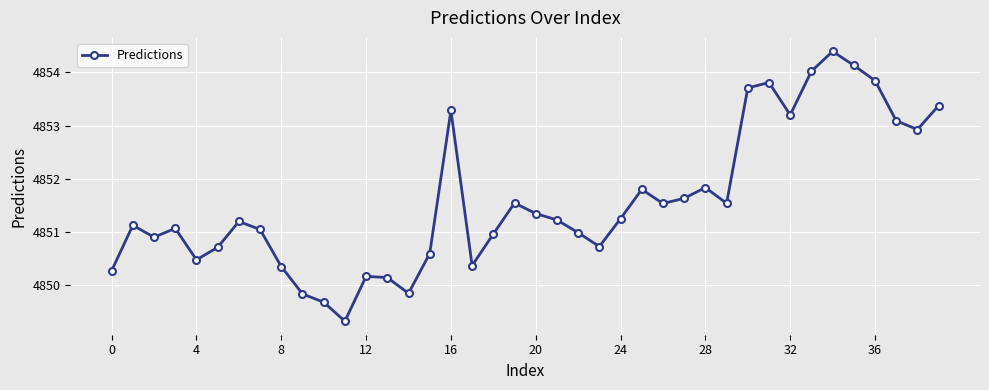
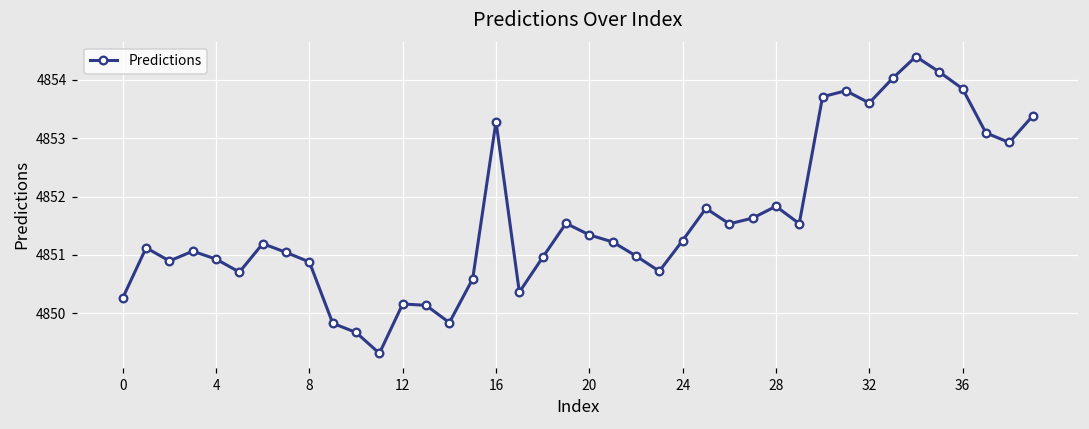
4: 4850.5 -> 4850.9
8: 4850.3 -> 4850.9
32: 4853.2 -> 4853.6
